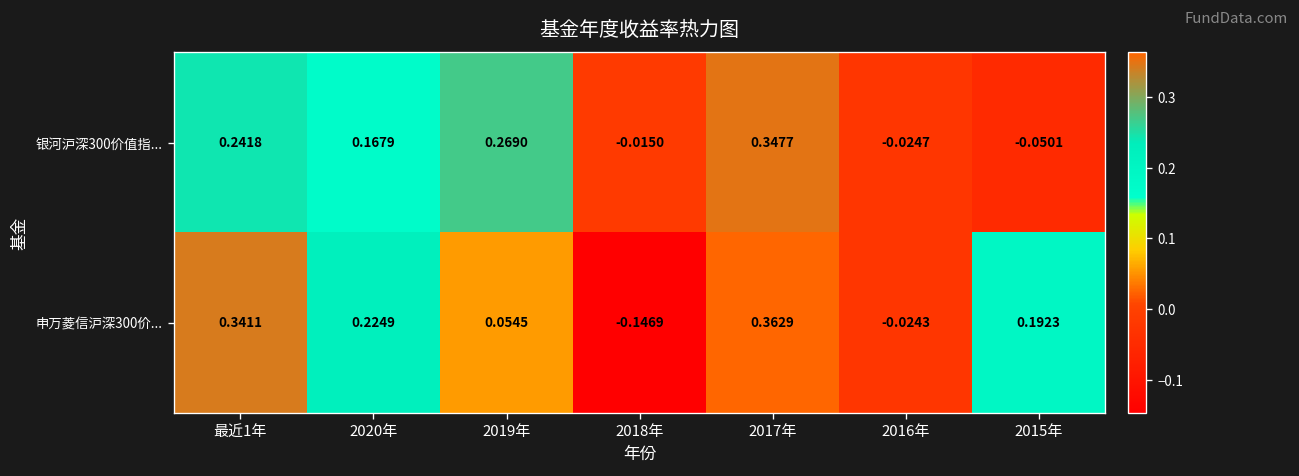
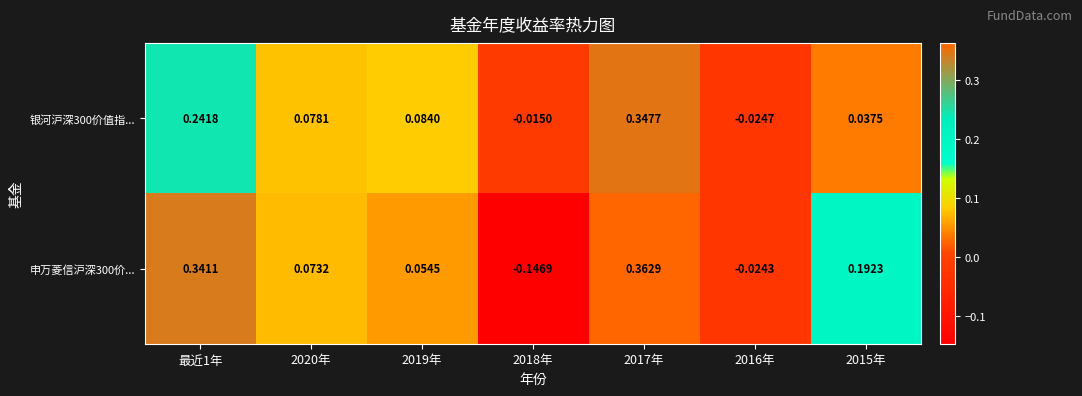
银河沪深300价值指..., 2020年: 0.1679 -> 0.0781
银河沪深300价值指..., 2019年: 0.2690 -> 0.0840
银河沪深300价值指..., 2015年: -0.0501 -> 0.0375
申万菱信沪深300价..., 2020年: 0.2249 -> 0.0732
